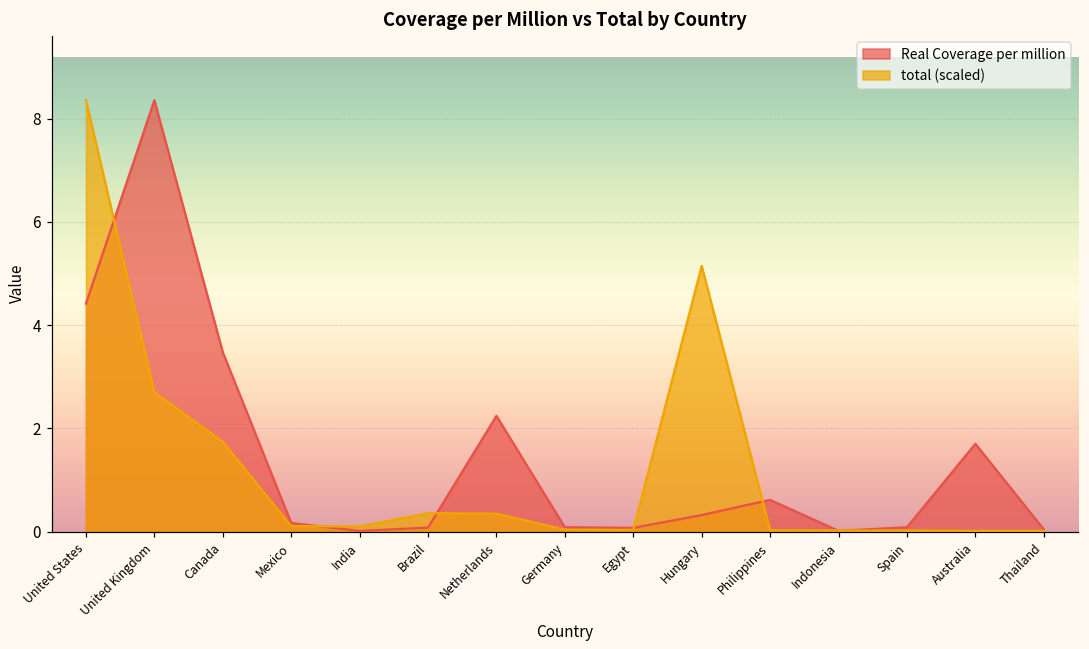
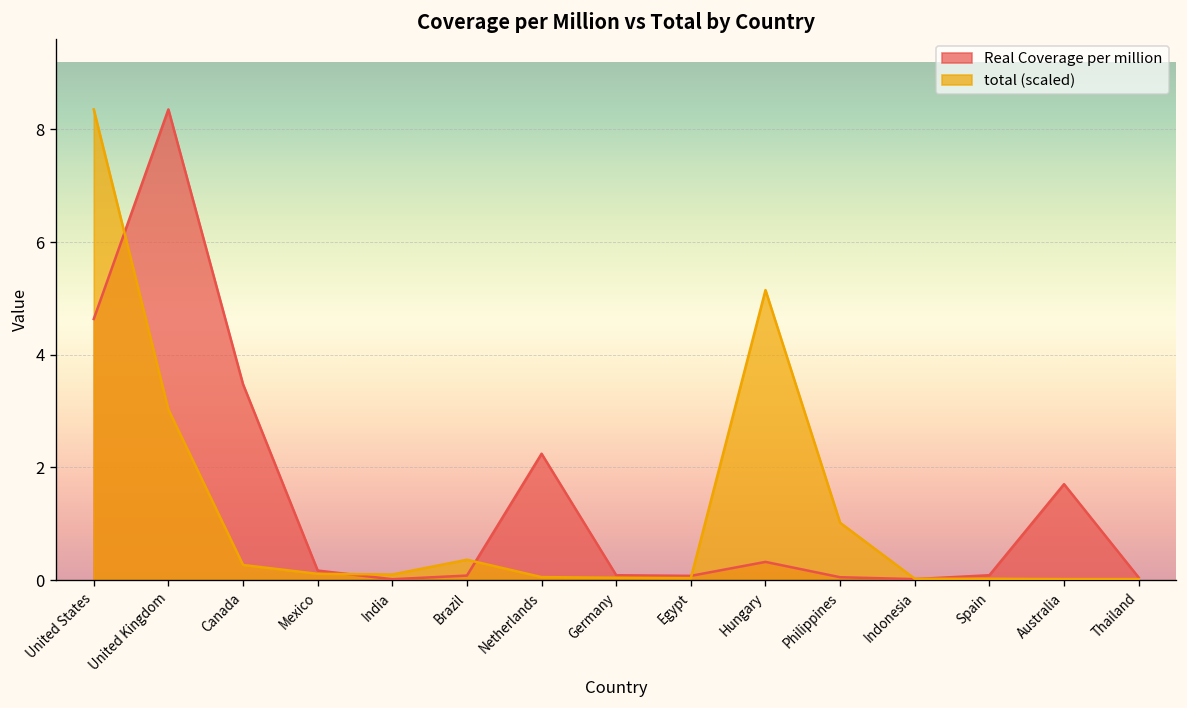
Real Coverage per million, United States: 4.4 -> 4.6
total (scaled), United Kingdom: 2.7 -> 3.0
total (scaled), Canada: 1.7 -> 0.3
total (scaled), Netherlands: 0.3 -> 0.1
Real Coverage per million, Philippines: 0.6 -> 0.1
total (scaled), Philippines: 0.0 -> 1.0
